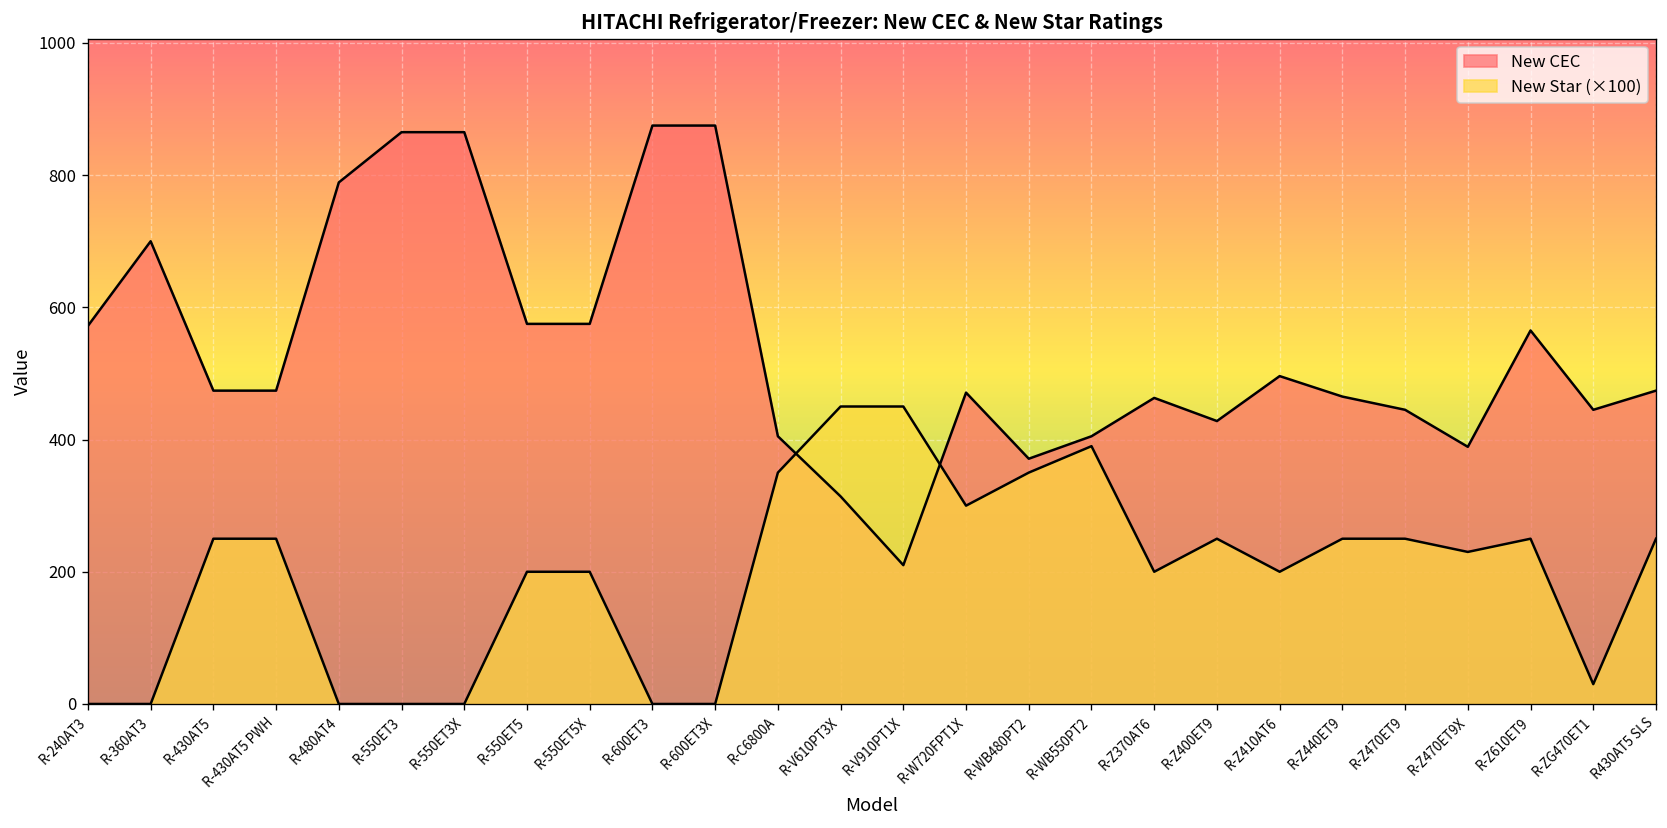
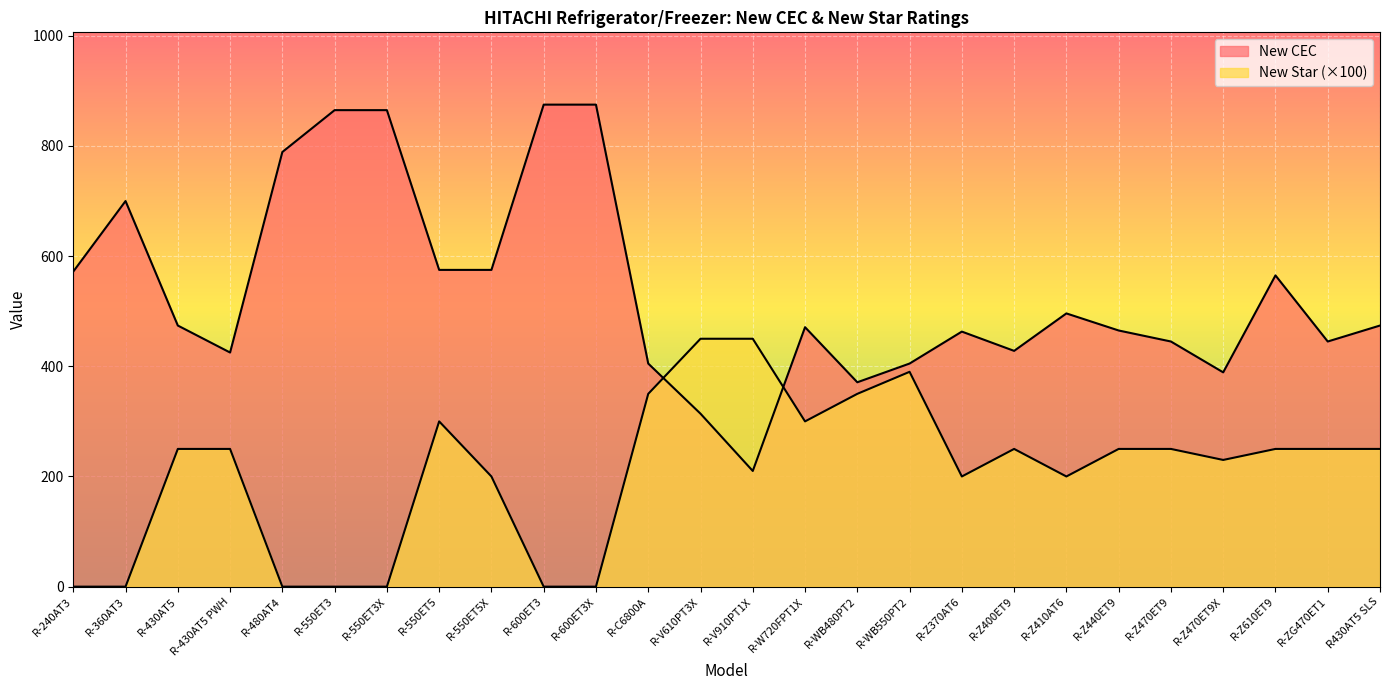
New CEC, R-430AT5 PWH: 470 -> 430
New Star (×100), R-550ET5: 200 -> 300
New Star (×100), R-ZG470ET1: 30 -> 250
